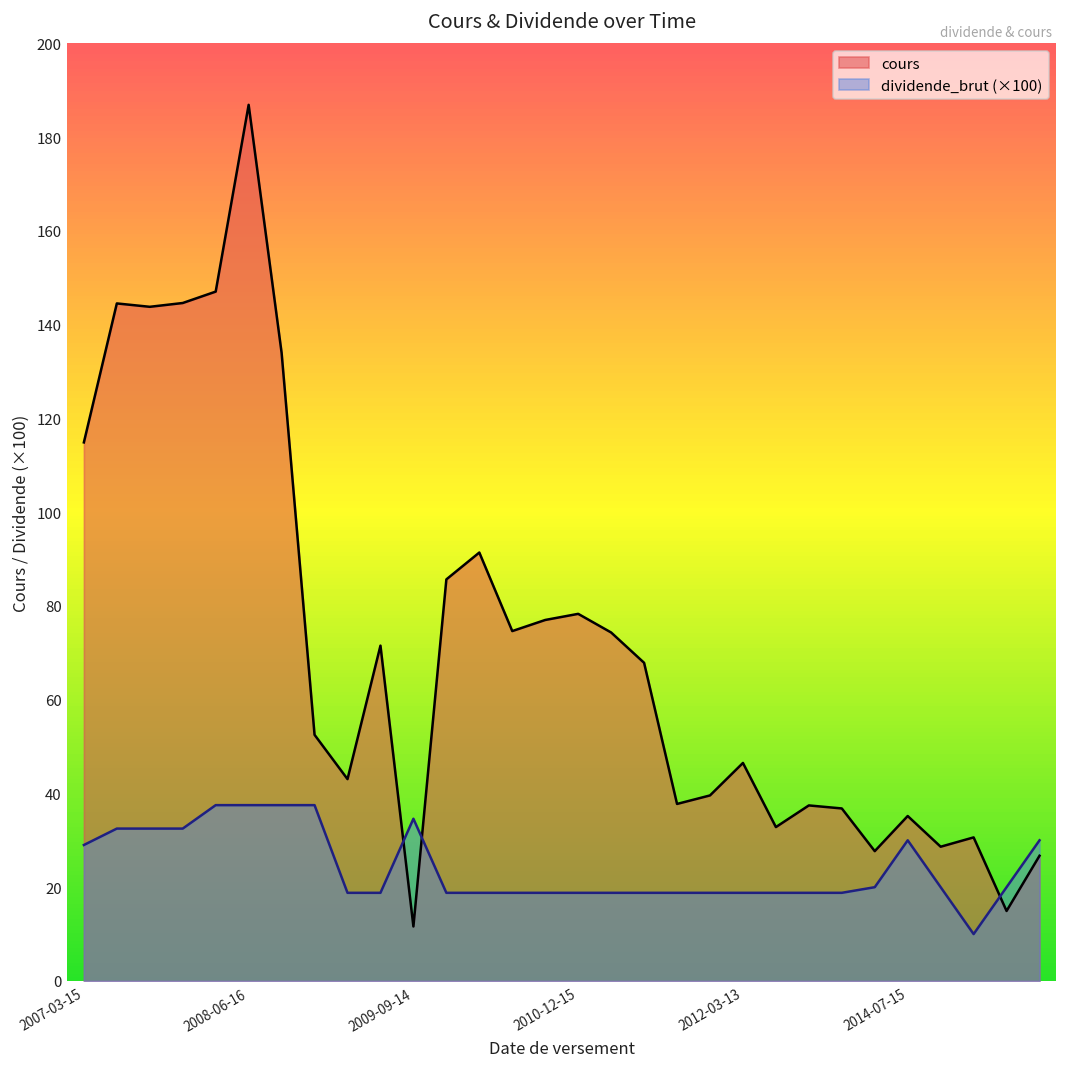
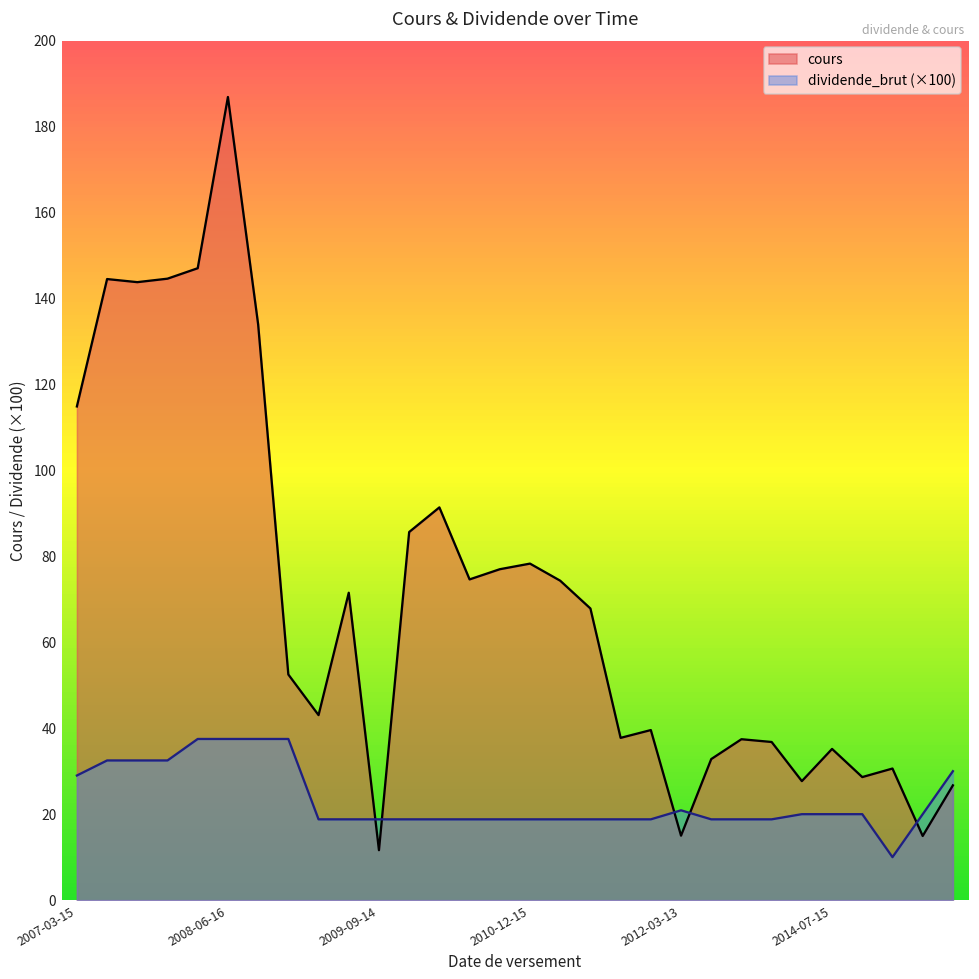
dividende_brut (×100), 2009-09-14: 35 -> 19
cours, 2012-03-13: 47 -> 15
dividende_brut (×100), 2012-03-13: 19 -> 21
dividende_brut (×100), 2014-07-15: 30 -> 20
